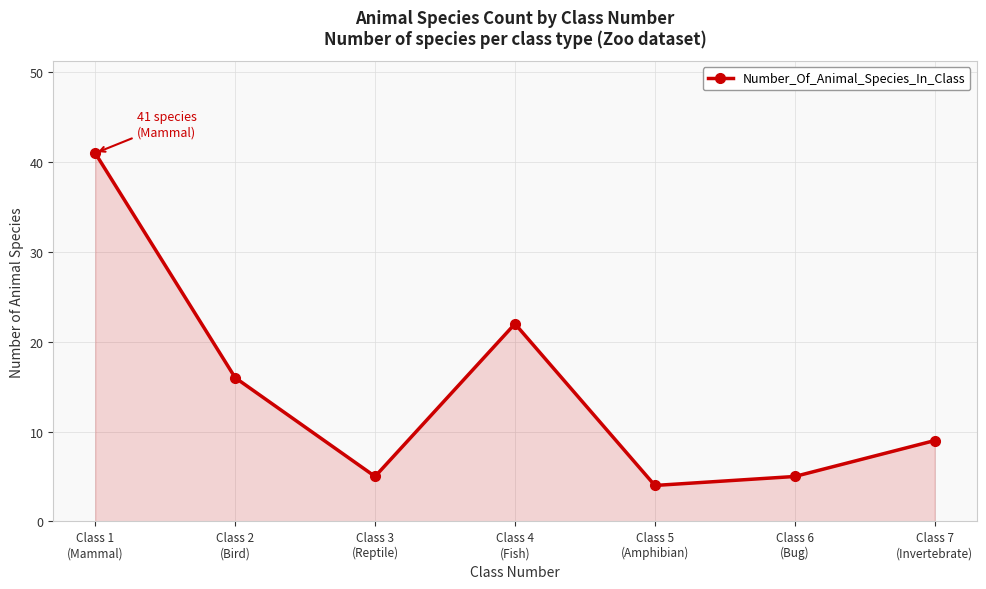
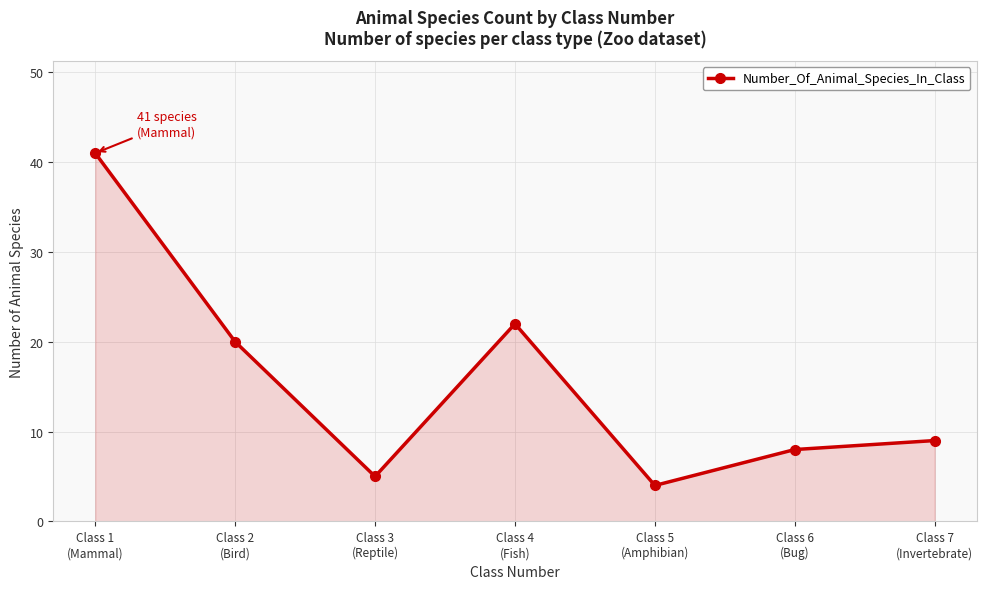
Class 2 (Bird): 16 -> 20
Class 6 (Bug): 5 -> 8
